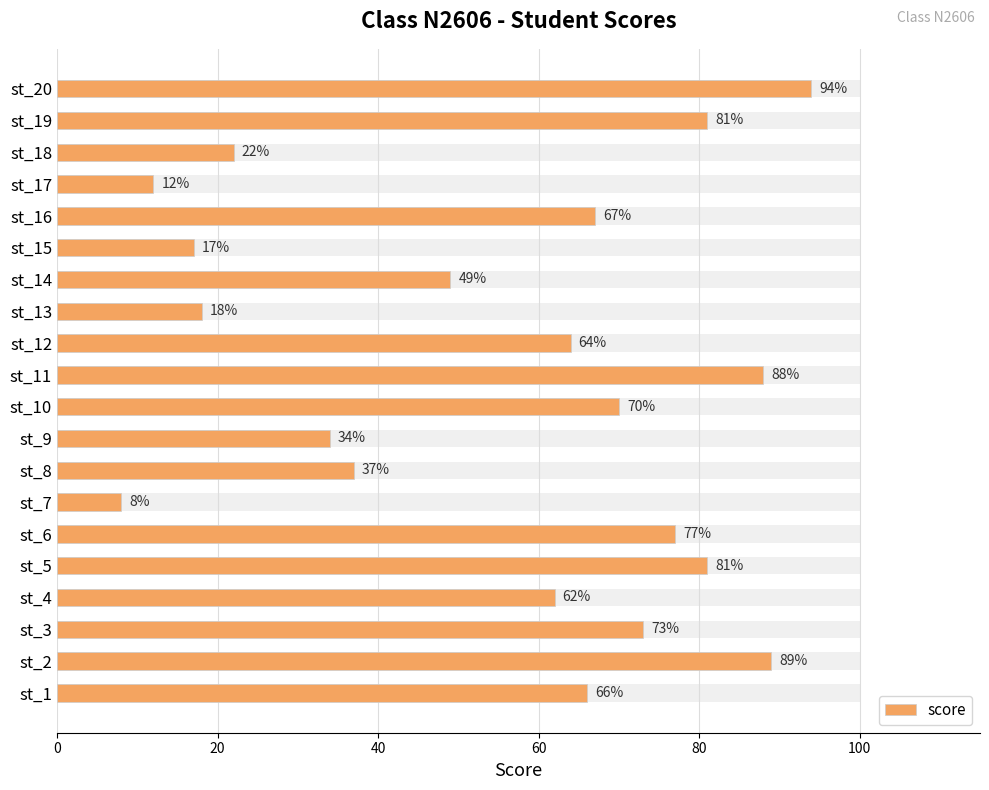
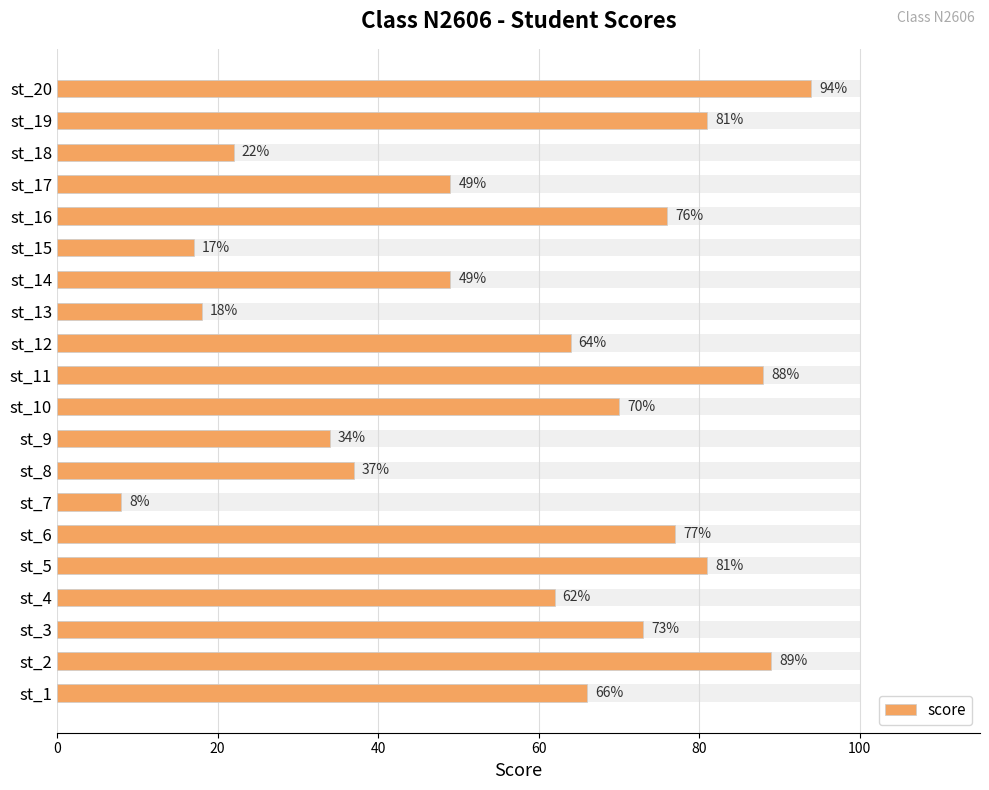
score, st_17: 12% -> 49%
score, st_16: 67% -> 76%
